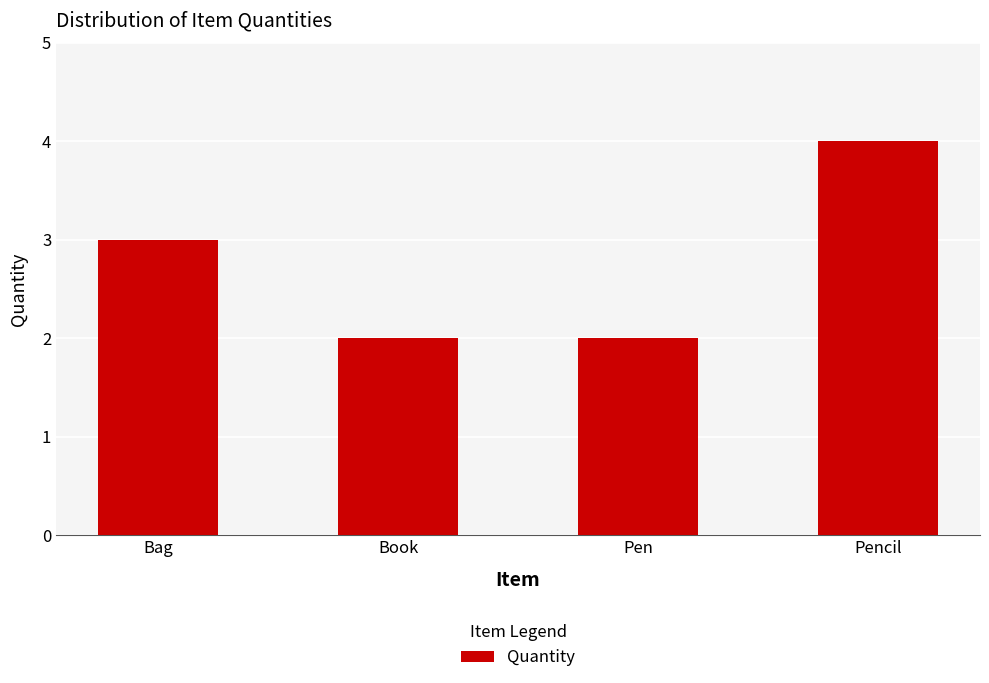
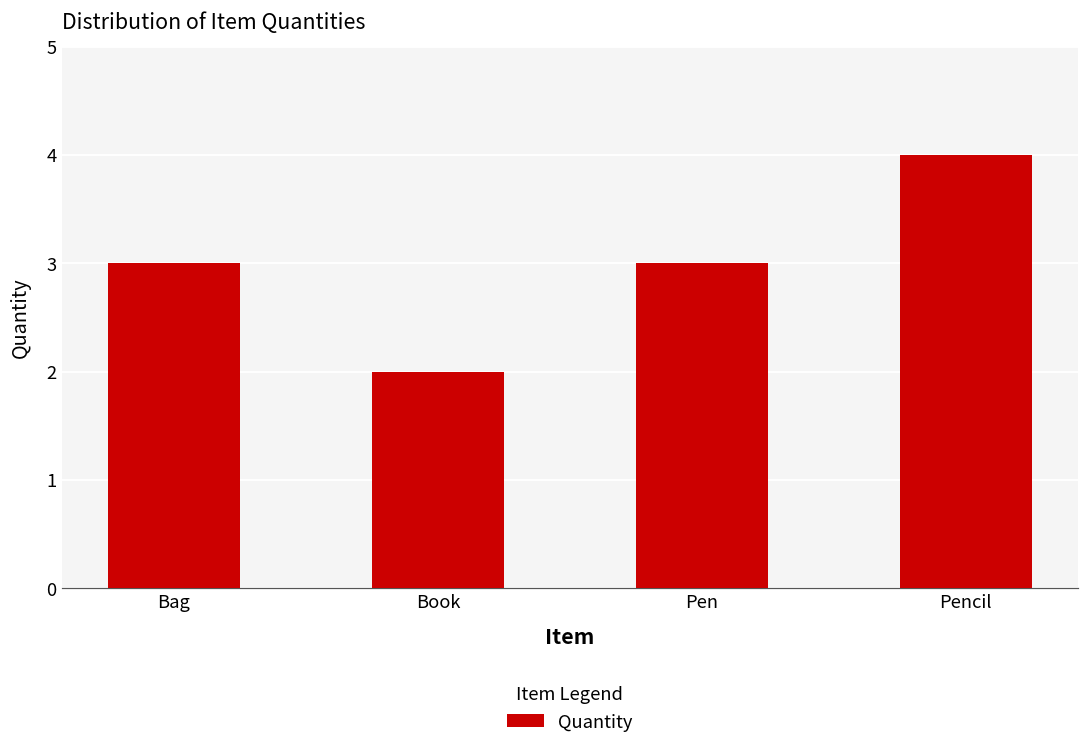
Pen: 2 -> 3
